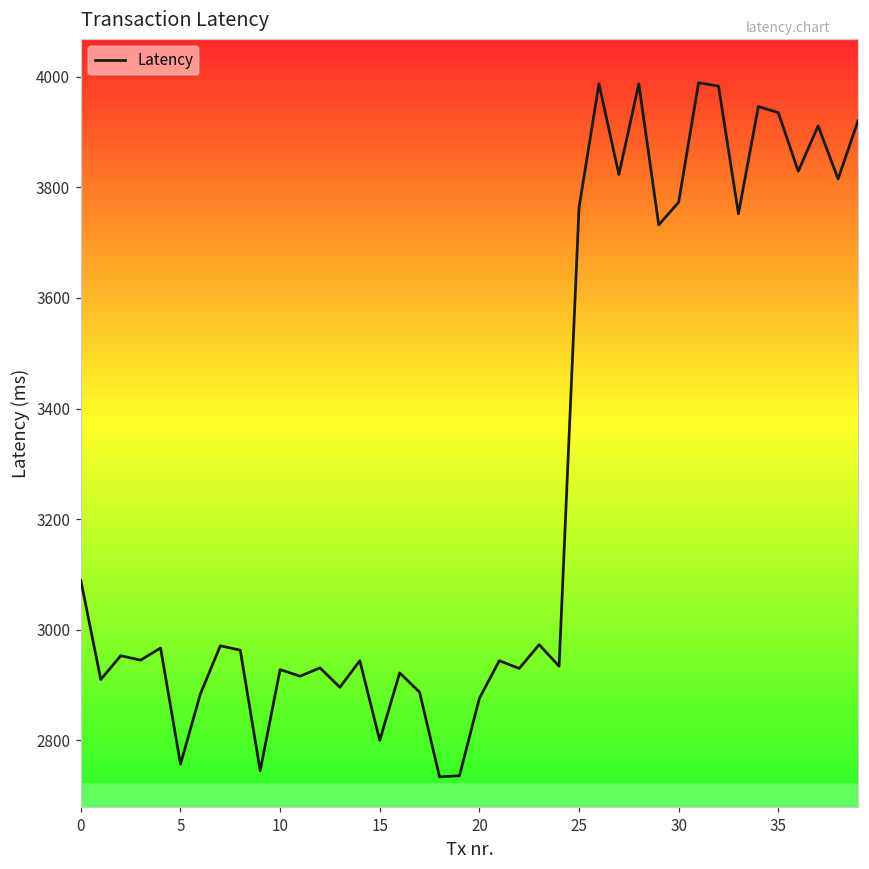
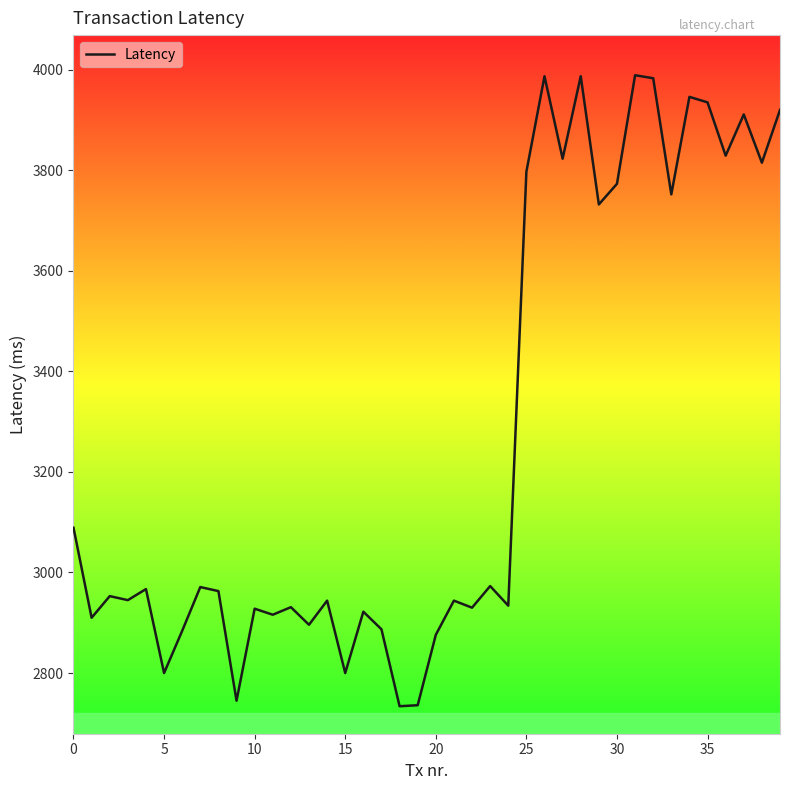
5: 2760 -> 2800
25: 3760 -> 3800
